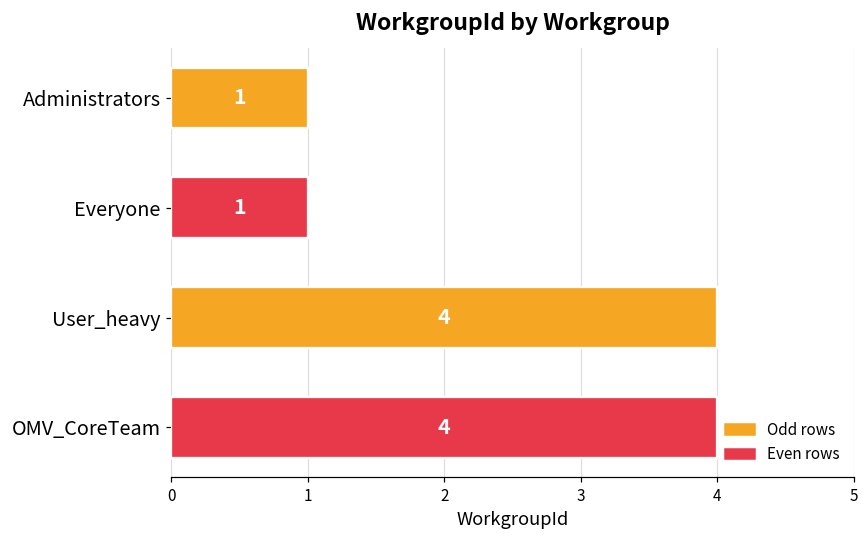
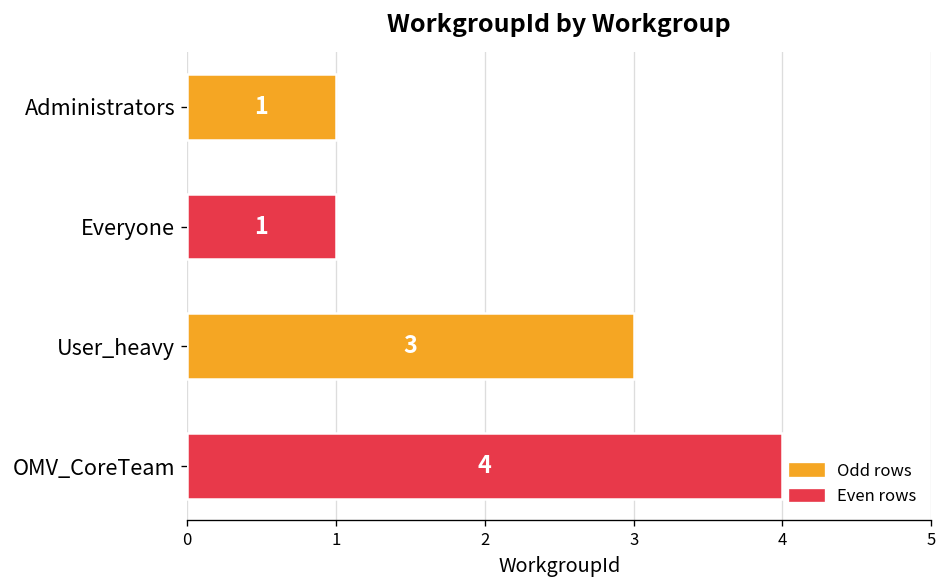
User_heavy: 4 -> 3
